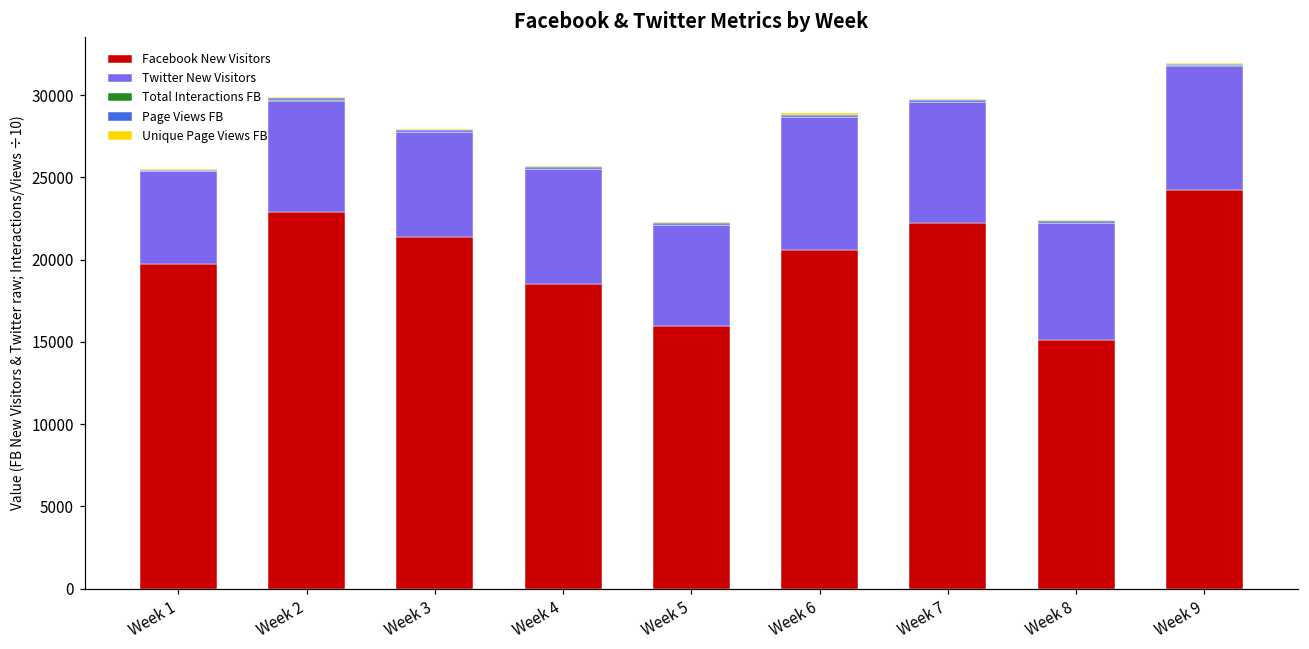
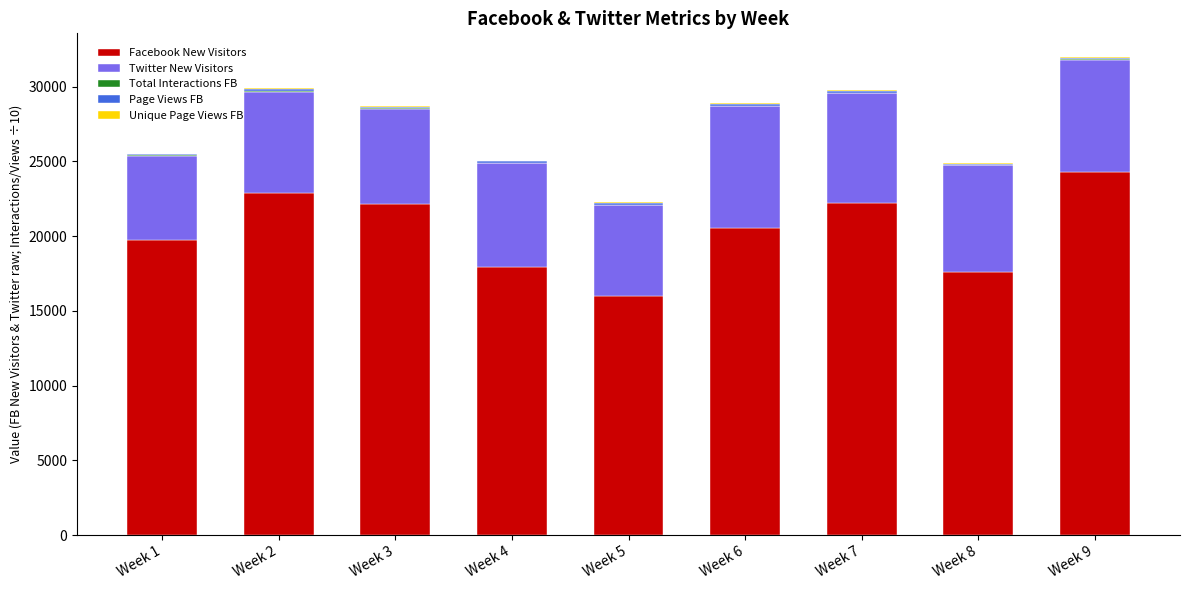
Facebook New Visitors, Week 3: 21400 -> 22100
Facebook New Visitors, Week 4: 18500 -> 17900
Facebook New Visitors, Week 8: 15100 -> 17600
